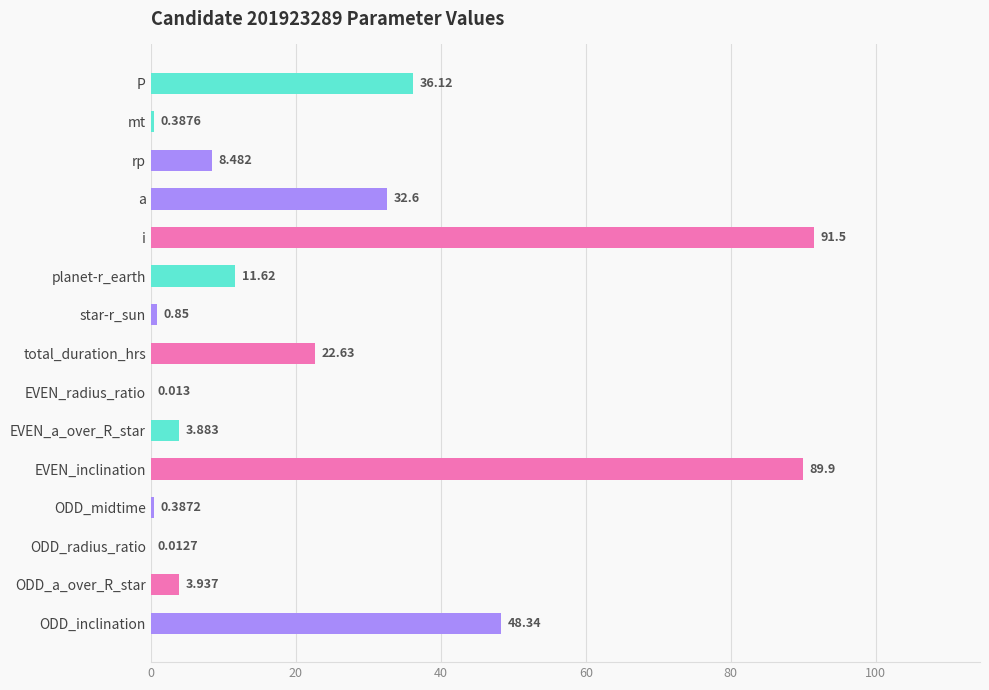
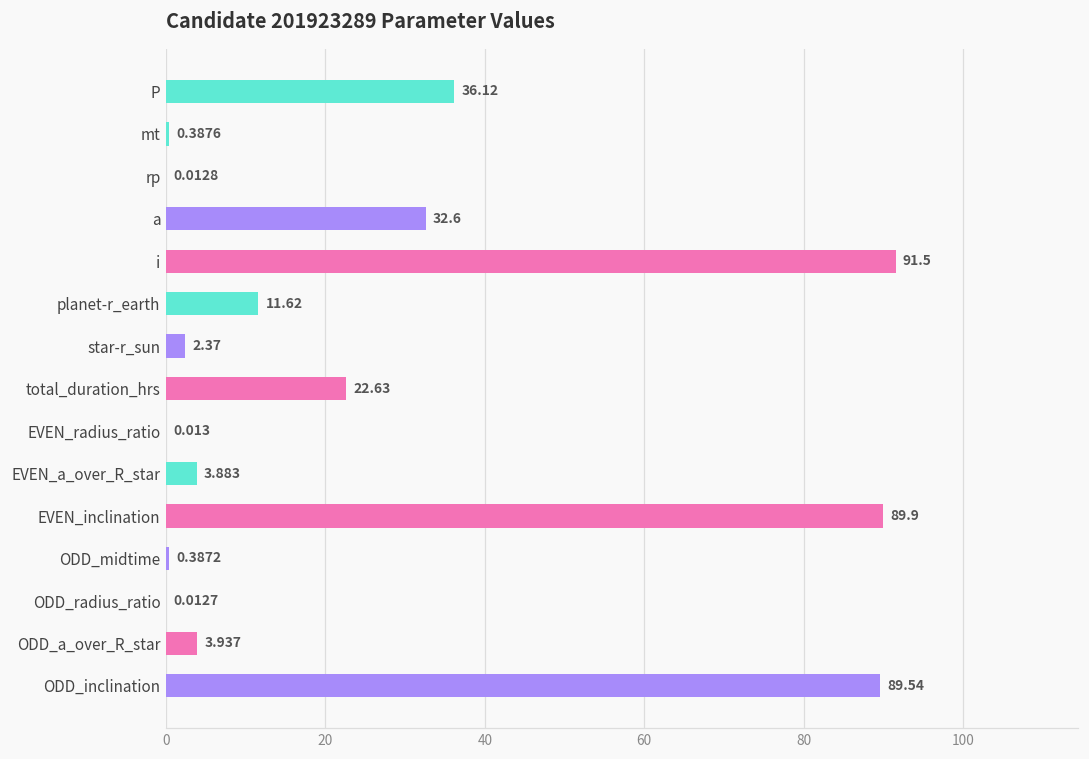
rp: 8.482 -> 0.0128
star-r_sun: 0.85 -> 2.37
ODD_inclination: 48.34 -> 89.54
